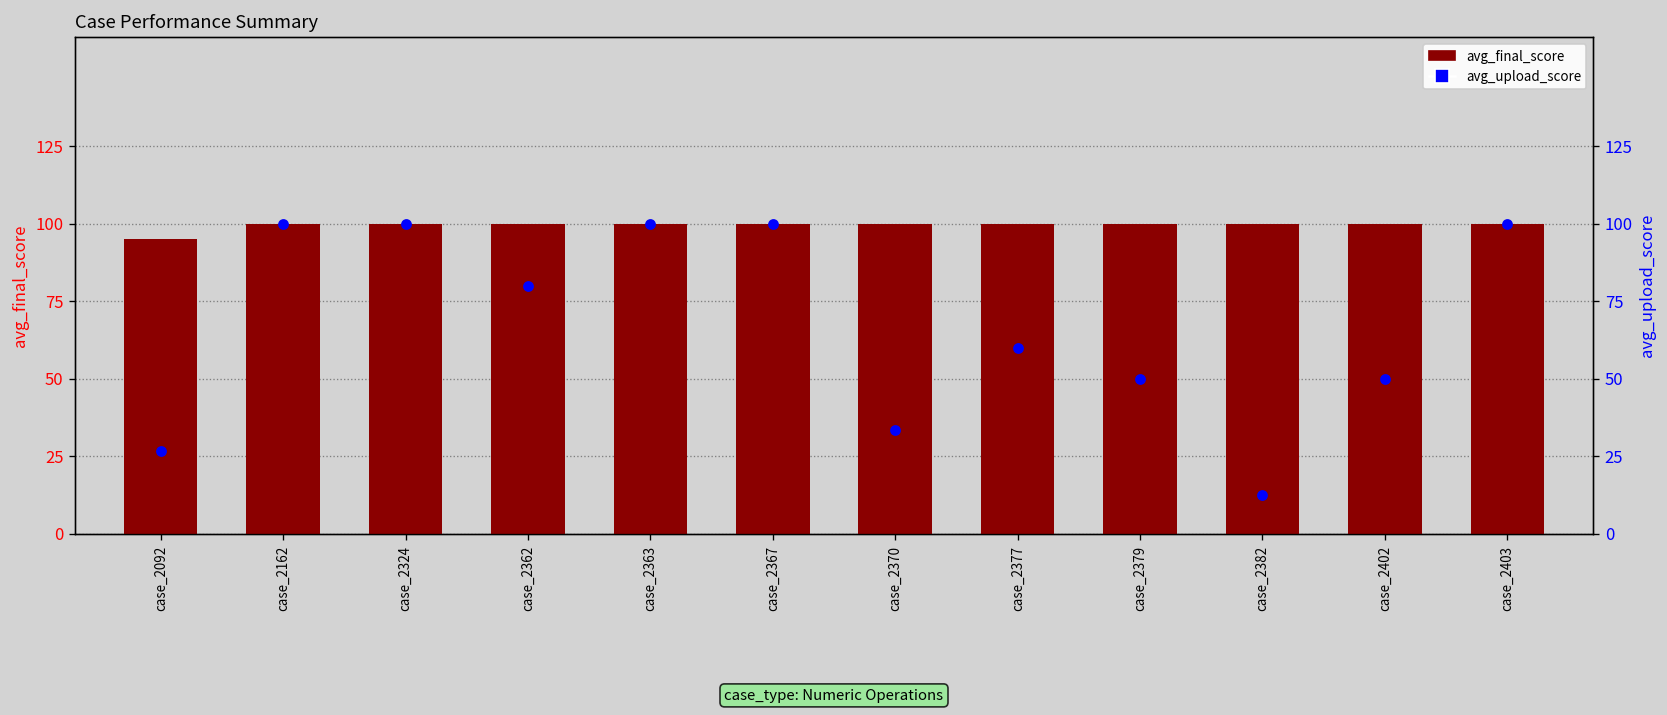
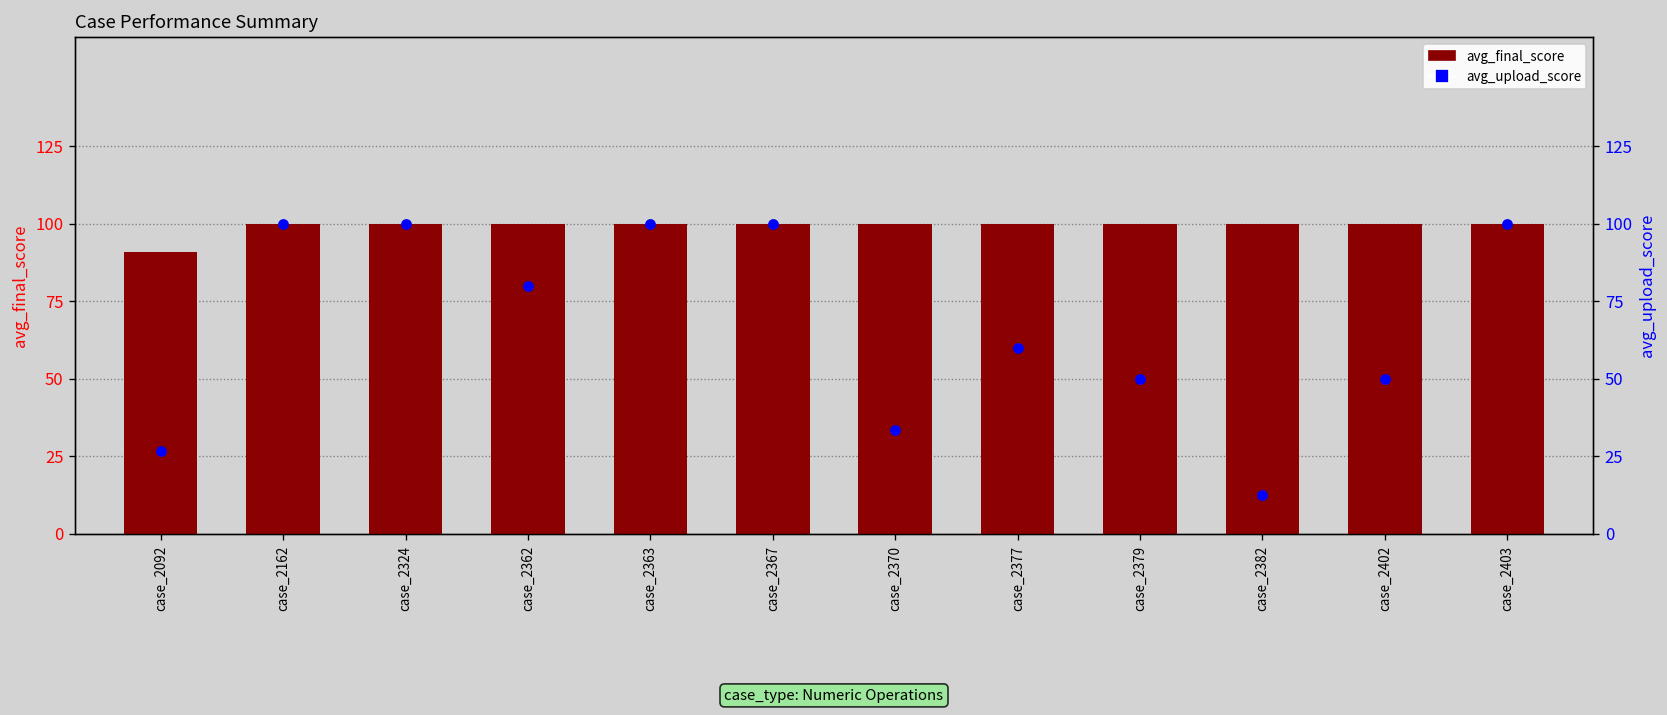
avg_final_score, case_2092: 95 -> 91
